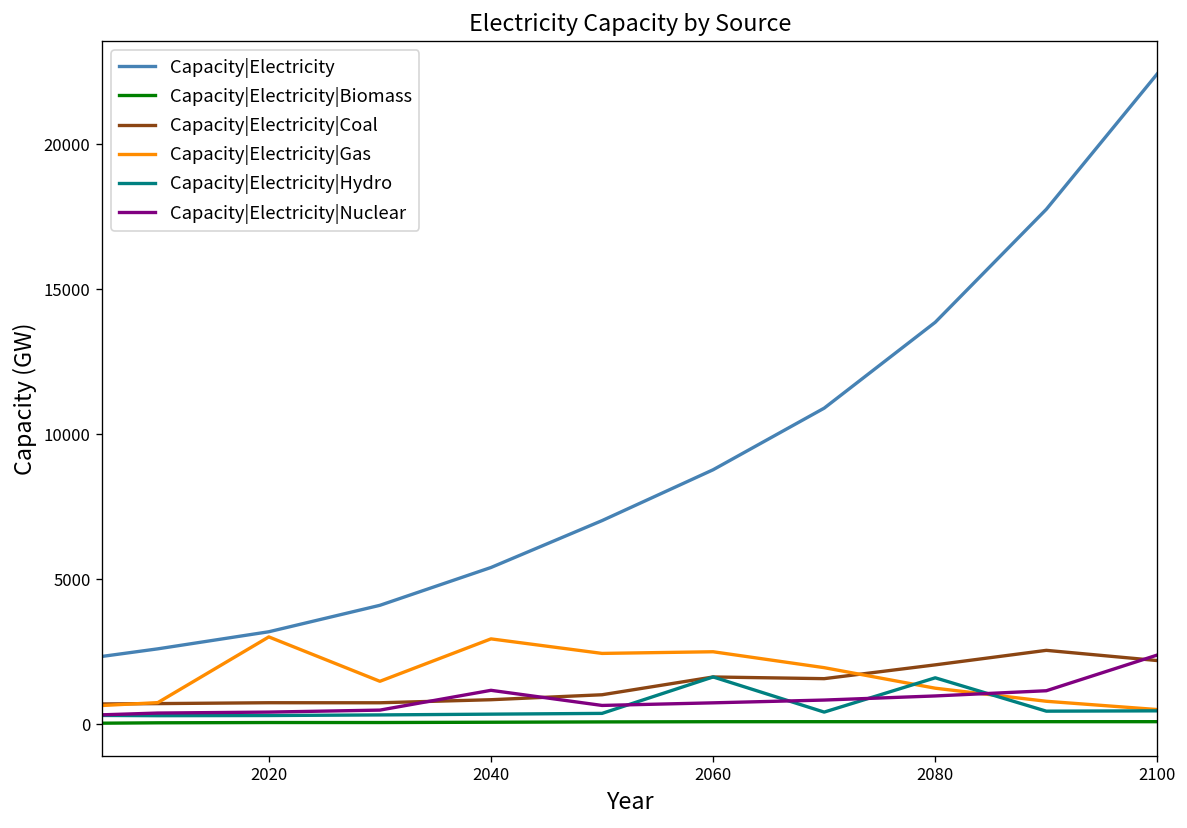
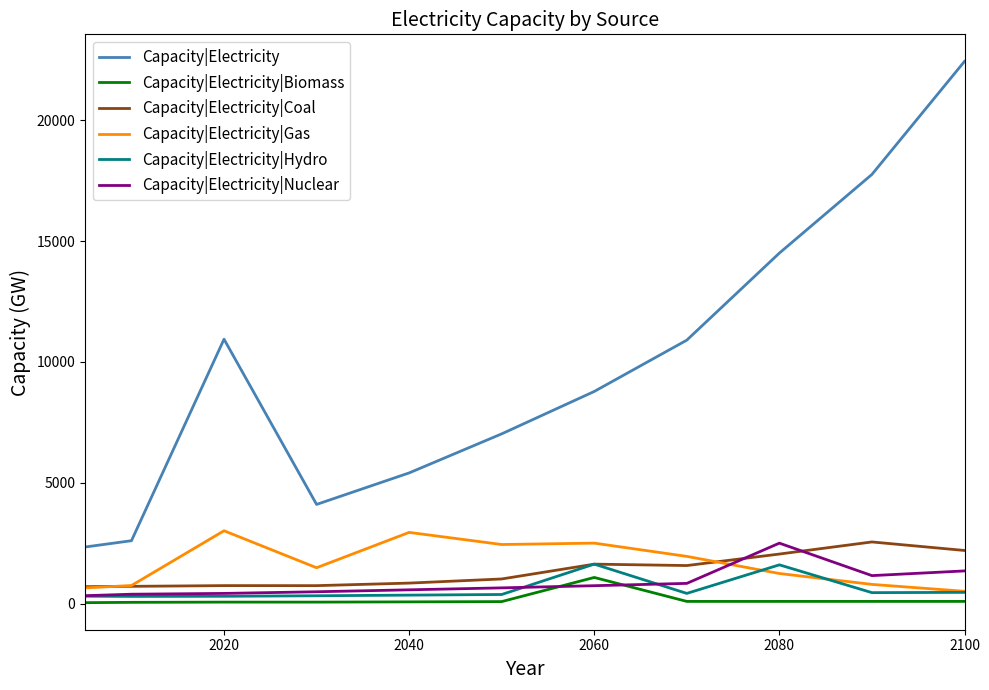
Capacity|Electricity, 2020: 3200 -> 10900
Capacity|Electricity|Nuclear, 2040: 1200 -> 600
Capacity|Electricity|Biomass, 2060: 100 -> 1100
Capacity|Electricity, 2080: 13900 -> 14500
Capacity|Electricity|Nuclear, 2080: 1000 -> 2500
Capacity|Electricity|Nuclear, 2100: 2400 -> 1300
